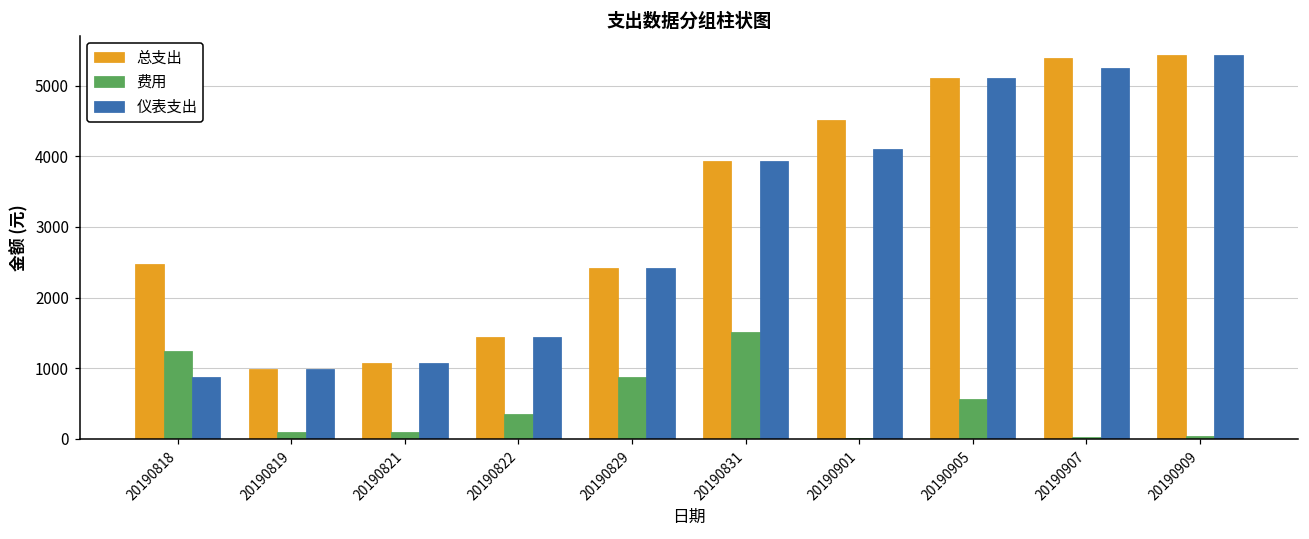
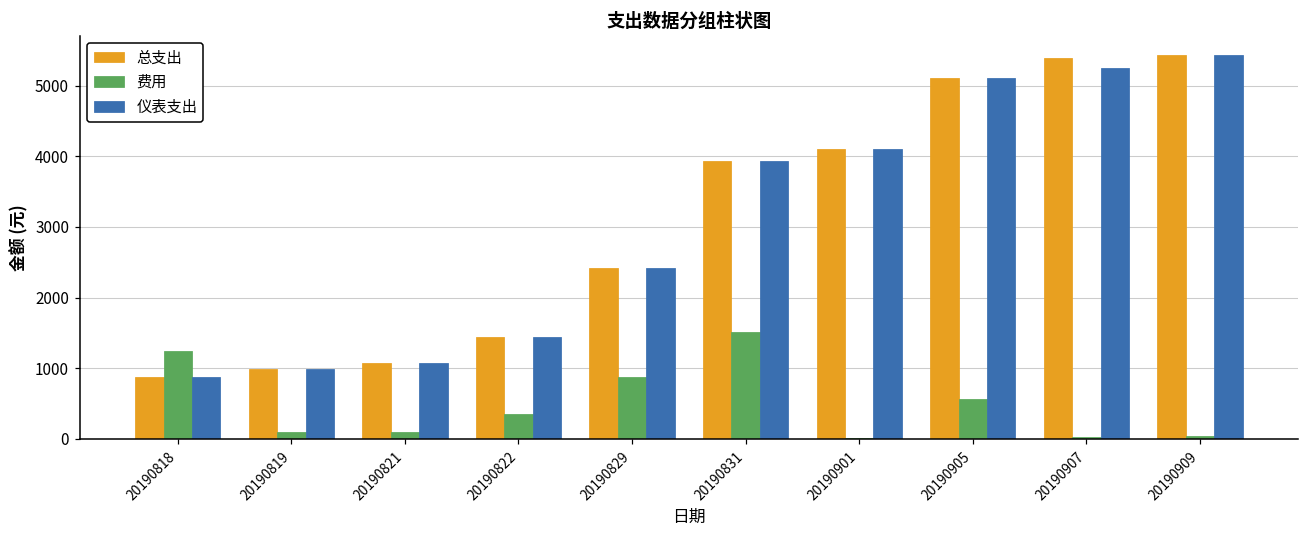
总支出, 20190818: 2500 -> 900
总支出, 20190901: 4500 -> 4100
